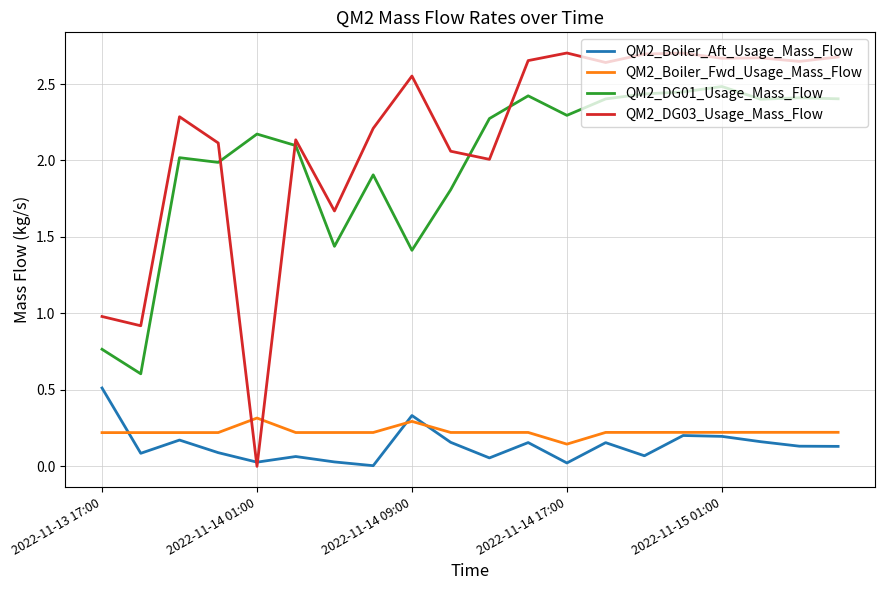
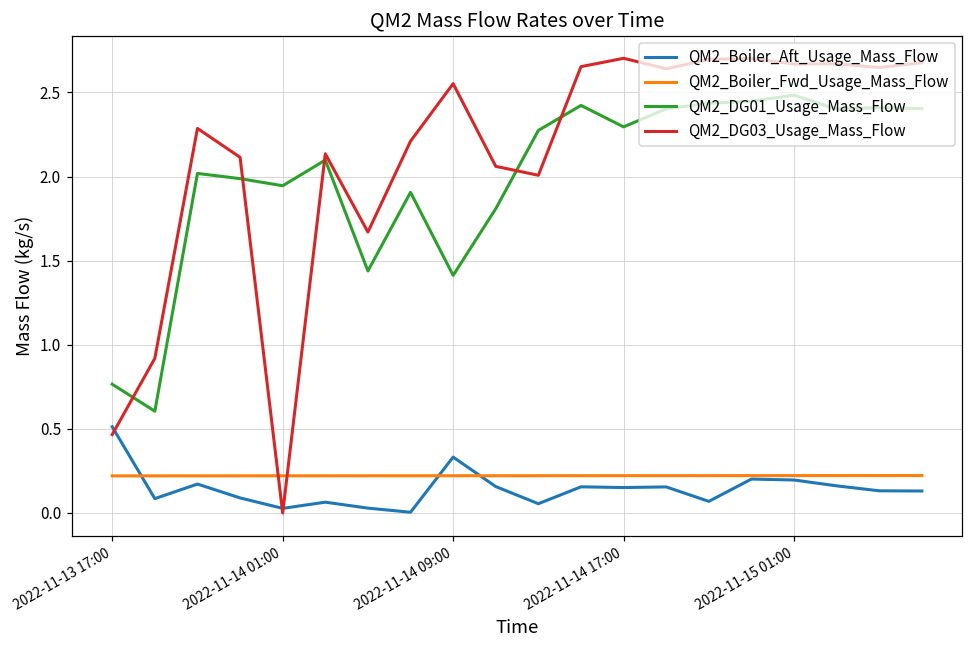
QM2_DG03_Usage_Mass_Flow, 2022-11-13 17:00: 0.98 -> 0.47
QM2_Boiler_Fwd_Usage_Mass_Flow, 2022-11-14 01:00: 0.32 -> 0.22
QM2_DG01_Usage_Mass_Flow, 2022-11-14 01:00: 2.17 -> 1.95
QM2_Boiler_Fwd_Usage_Mass_Flow, 2022-11-14 09:00: 0.29 -> 0.22
QM2_Boiler_Aft_Usage_Mass_Flow, 2022-11-14 17:00: 0.02 -> 0.15
QM2_Boiler_Fwd_Usage_Mass_Flow, 2022-11-14 17:00: 0.15 -> 0.22
